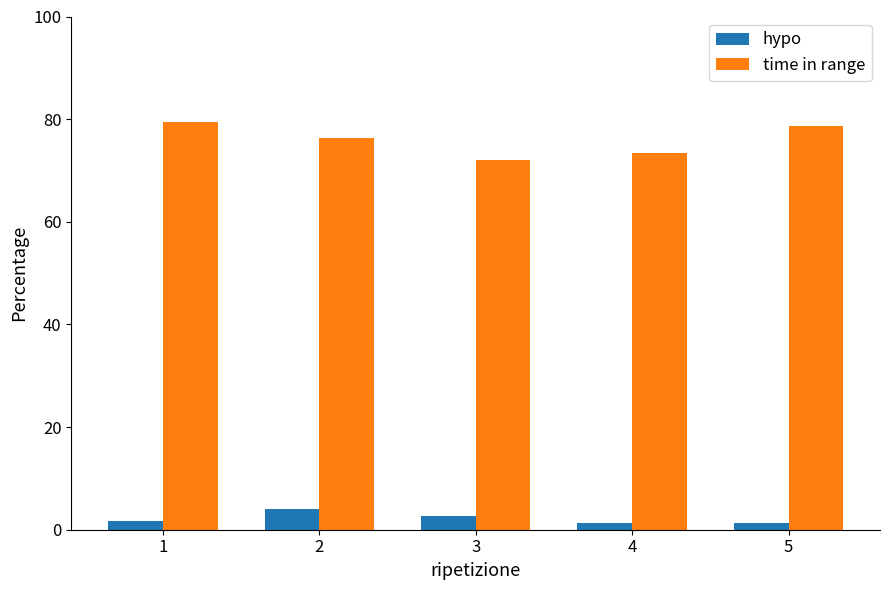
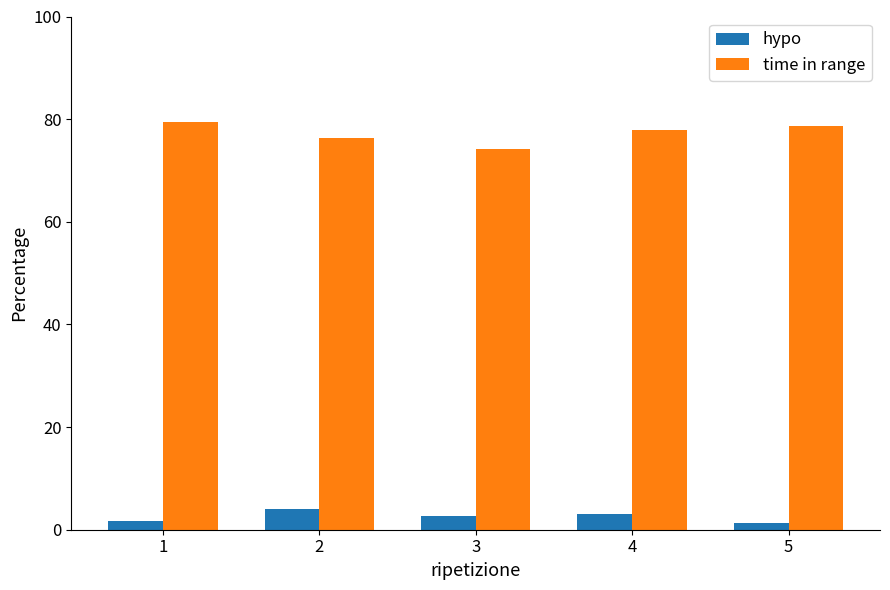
time in range, 3: 72 -> 74
hypo, 4: 1 -> 3
time in range, 4: 73 -> 78
